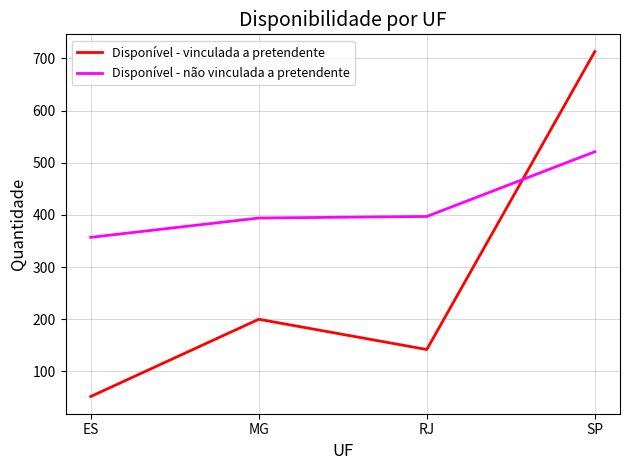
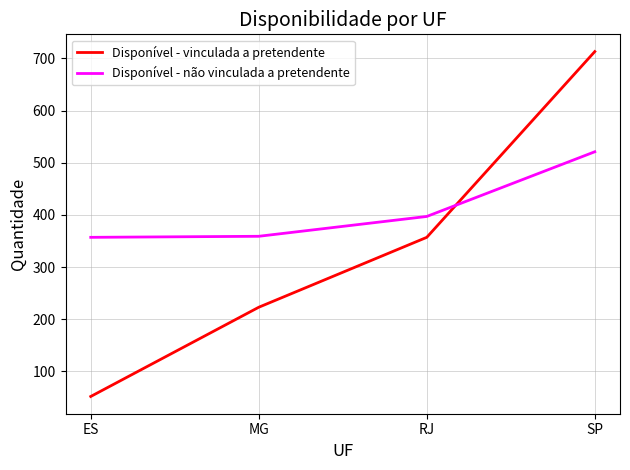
Disponível - vinculada a pretendente, MG: 200 -> 220
Disponível - não vinculada a pretendente, MG: 390 -> 360
Disponível - vinculada a pretendente, RJ: 140 -> 360
